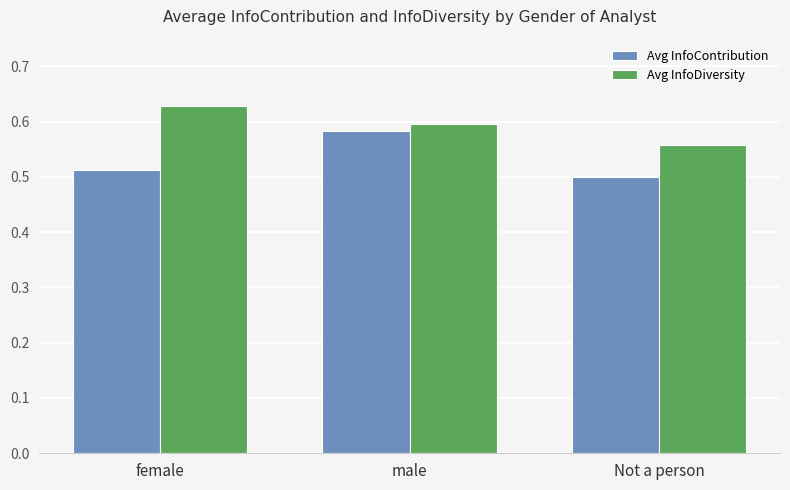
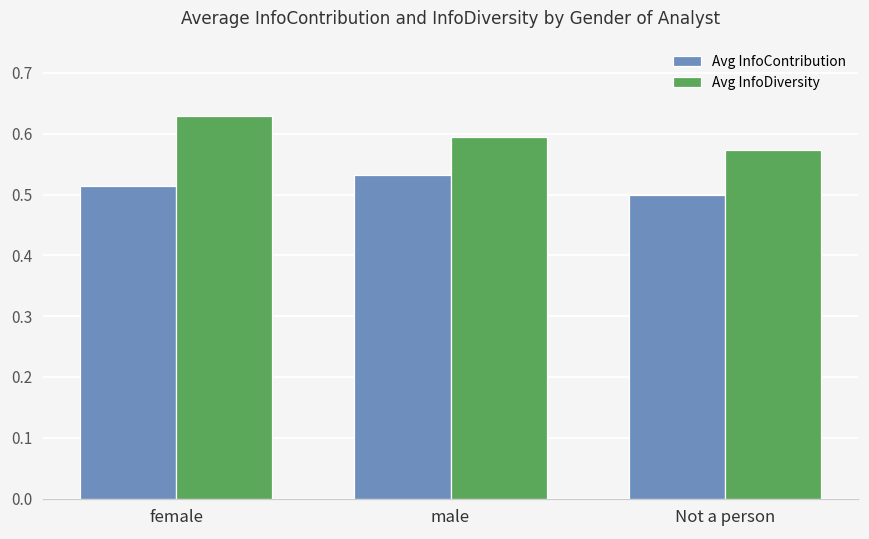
Avg InfoContribution, male: 0.58 -> 0.53
Avg InfoDiversity, Not a person: 0.56 -> 0.57
